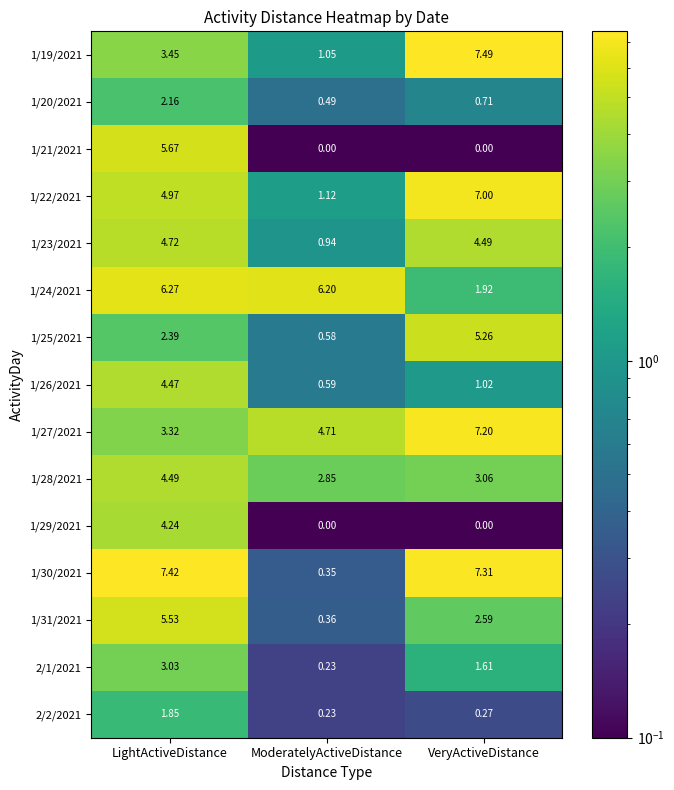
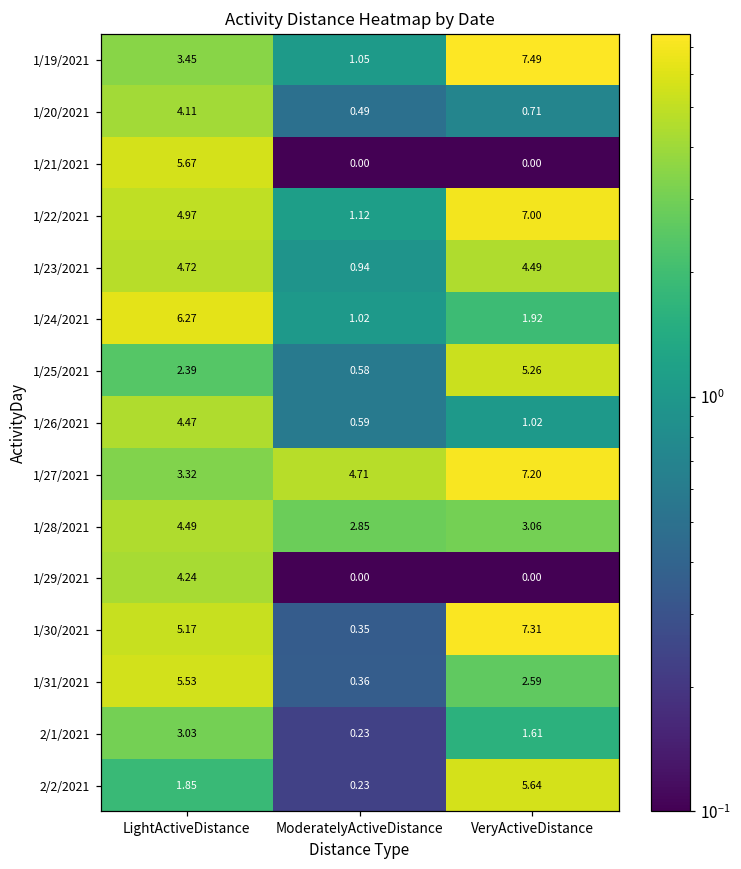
1/20/2021, LightActiveDistance: 2.16 -> 4.11
1/24/2021, ModeratelyActiveDistance: 6.20 -> 1.02
1/30/2021, LightActiveDistance: 7.42 -> 5.17
2/2/2021, VeryActiveDistance: 0.27 -> 5.64
